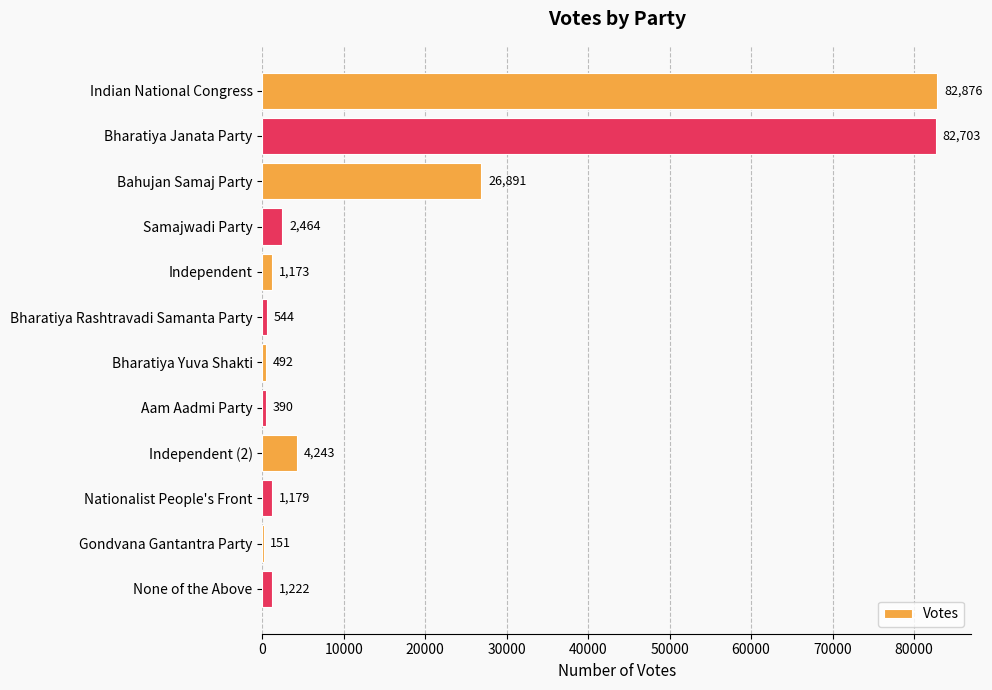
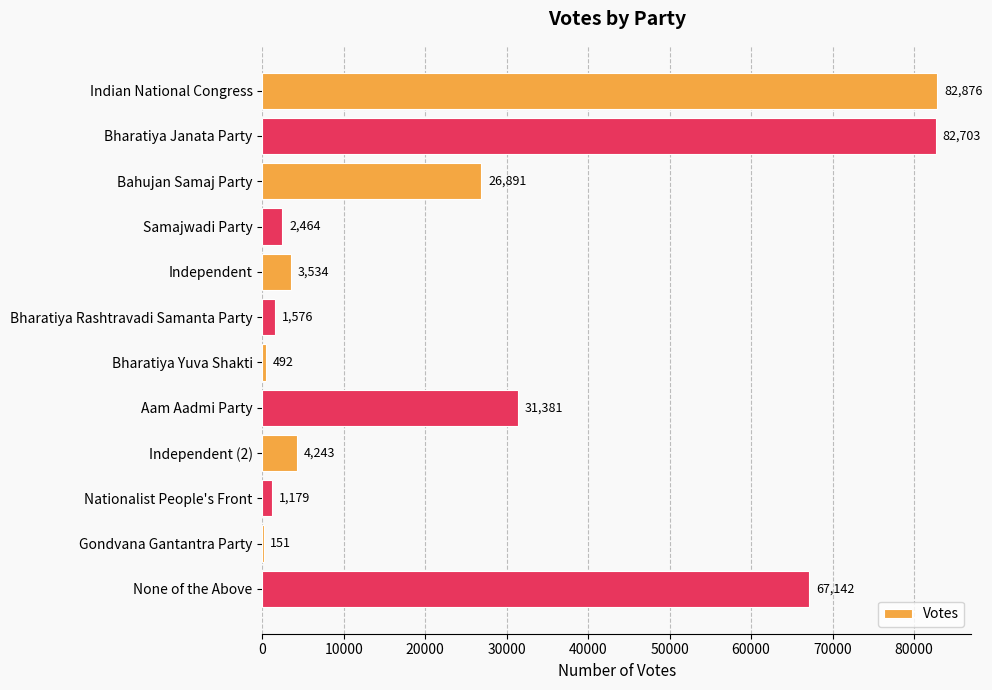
Independent: 1,173 -> 3,534
Bharatiya Rashtravadi Samanta Party: 544 -> 1,576
Aam Aadmi Party: 390 -> 31,381
None of the Above: 1,222 -> 67,142
